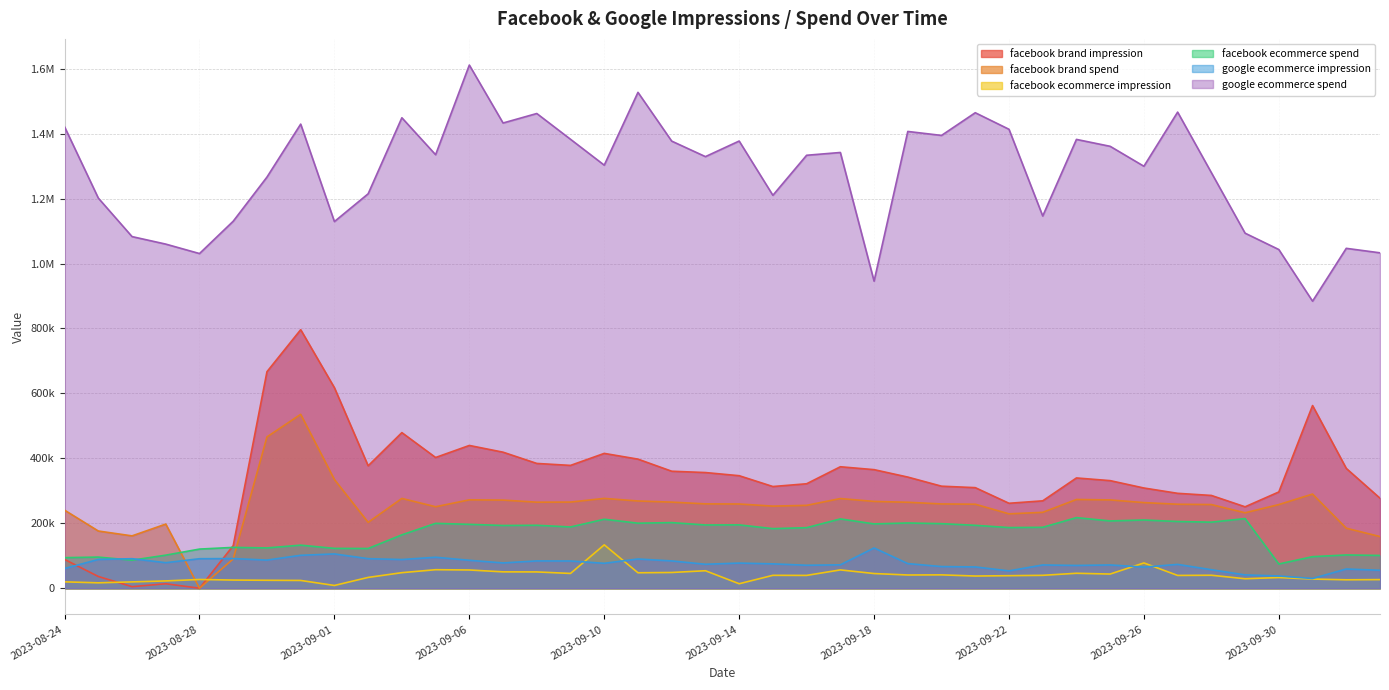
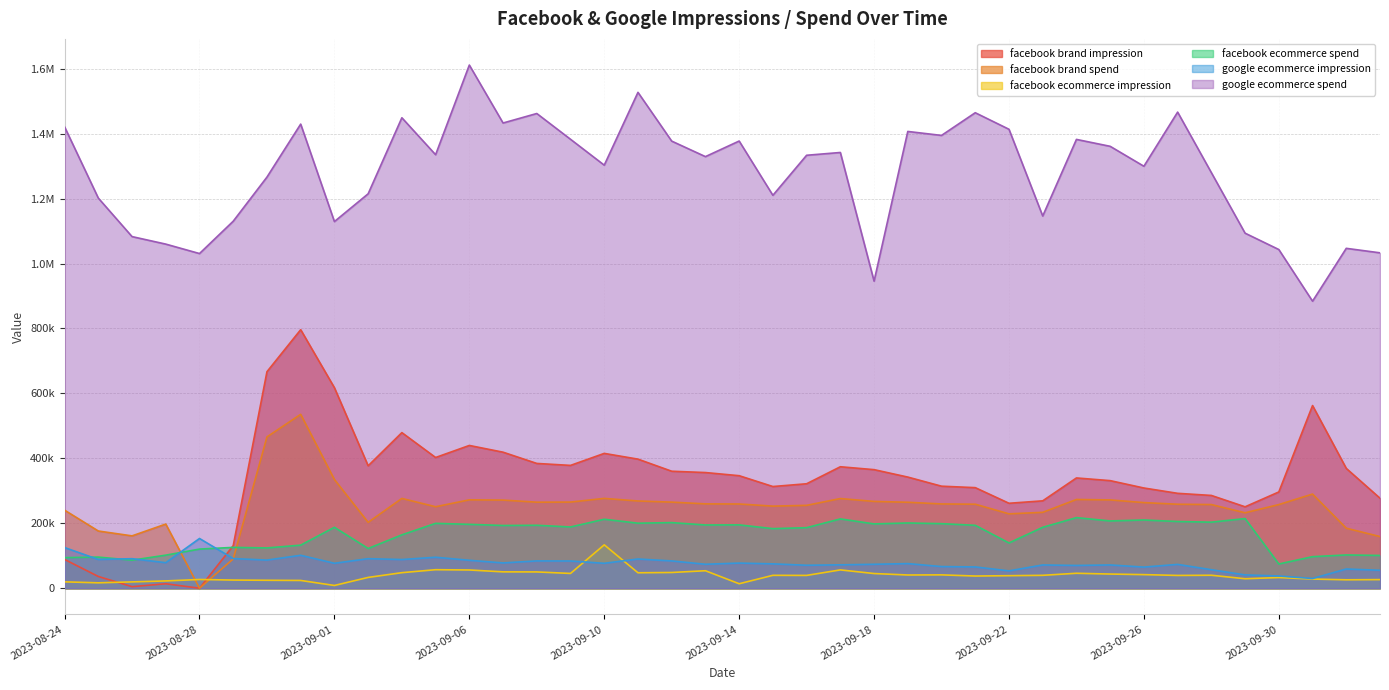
google ecommerce impression, 2023-08-24: 60000 -> 130000
google ecommerce impression, 2023-08-28: 90000 -> 150000
facebook ecommerce spend, 2023-09-01: 120000 -> 190000
google ecommerce impression, 2023-09-01: 110000 -> 80000
google ecommerce impression, 2023-09-18: 120000 -> 70000
facebook ecommerce spend, 2023-09-22: 190000 -> 140000
facebook ecommerce impression, 2023-09-26: 80000 -> 40000
